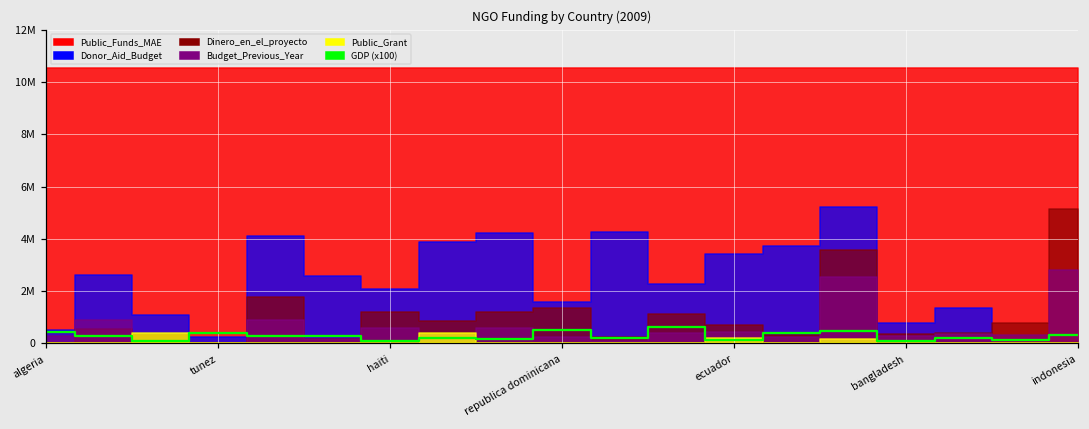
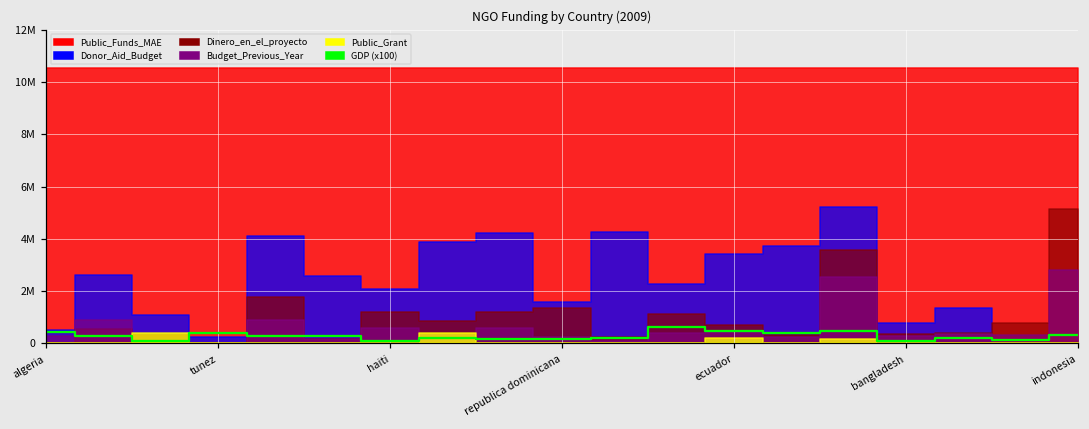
GDP (x100), republica dominicana: 500000 -> 200000
GDP (x100), ecuador: 100000 -> 500000
